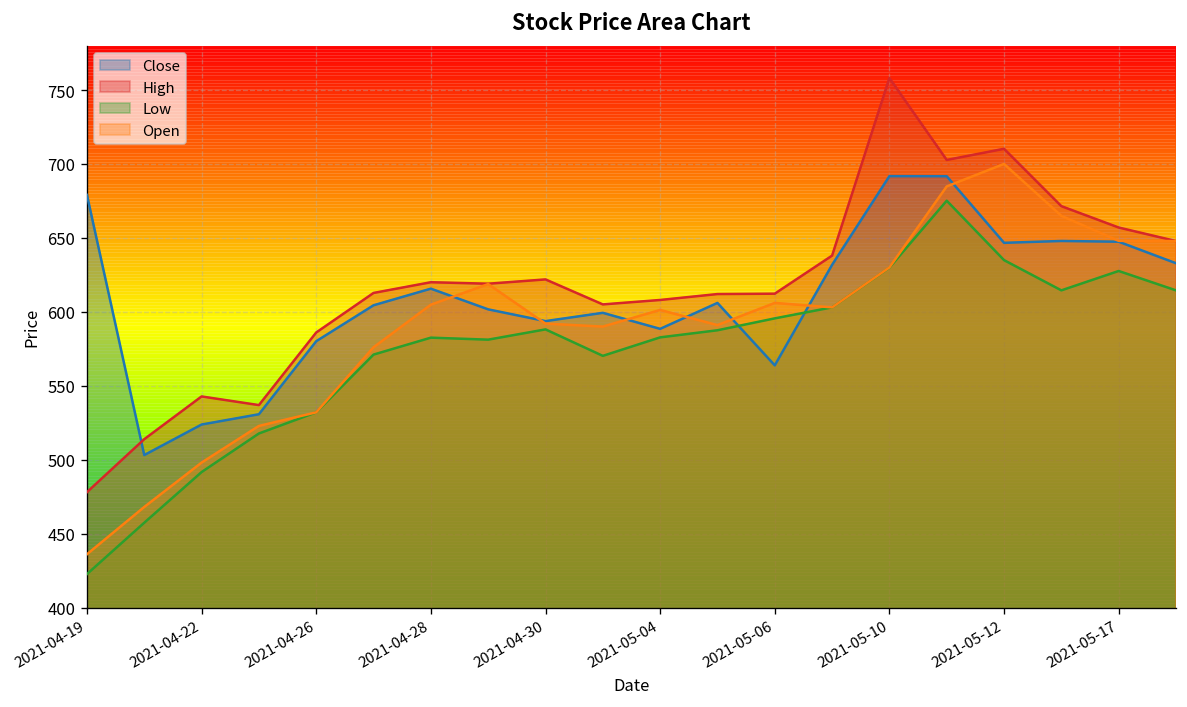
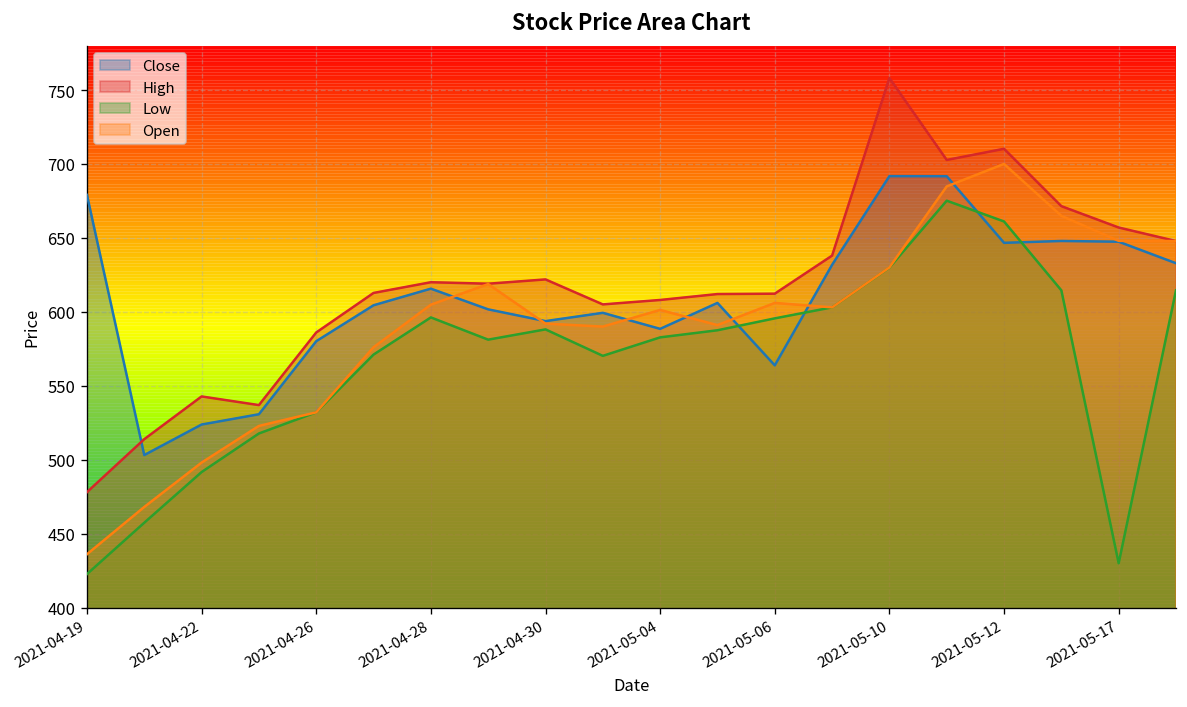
Low, 2021-04-28: 583 -> 596
Low, 2021-05-12: 635 -> 661
Low, 2021-05-17: 628 -> 430
